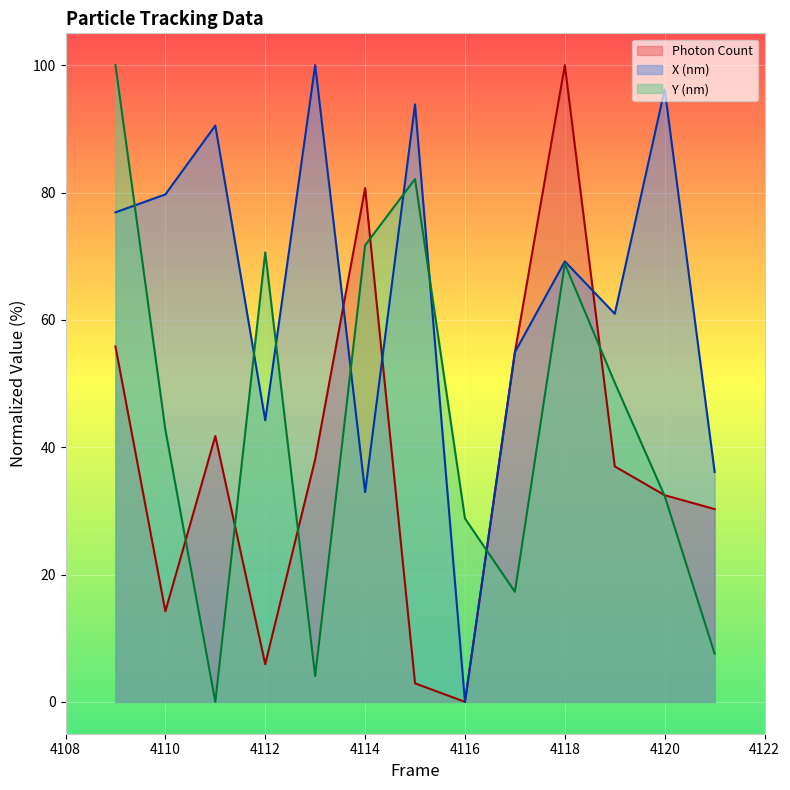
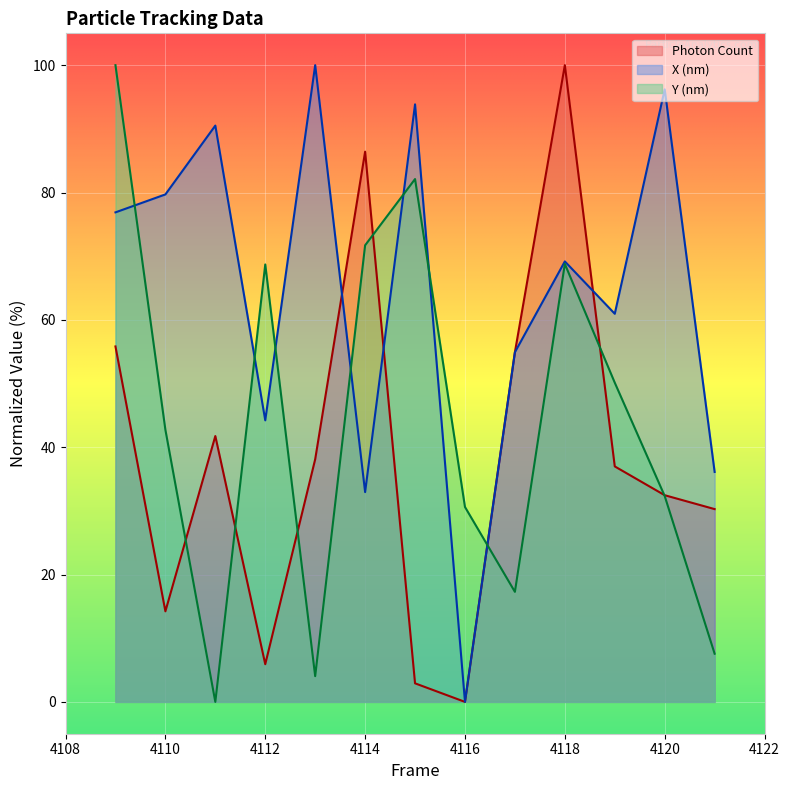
Y (nm), 4112: 71 -> 69
Photon Count, 4114: 81 -> 86
Y (nm), 4116: 29 -> 31
